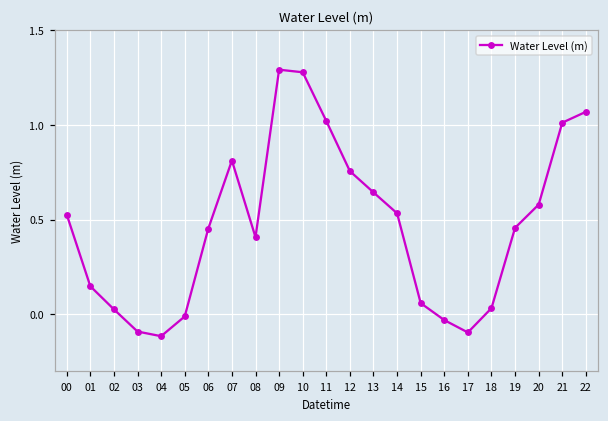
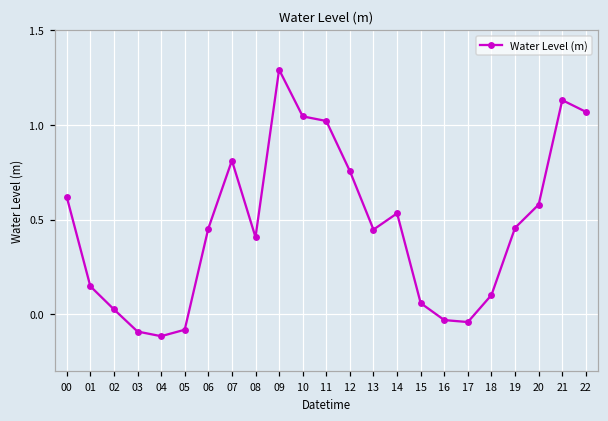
00: 0.53 -> 0.62
05: -0.01 -> -0.08
10: 1.28 -> 1.05
13: 0.64 -> 0.45
17: -0.10 -> -0.04
18: 0.03 -> 0.10
21: 1.01 -> 1.13
